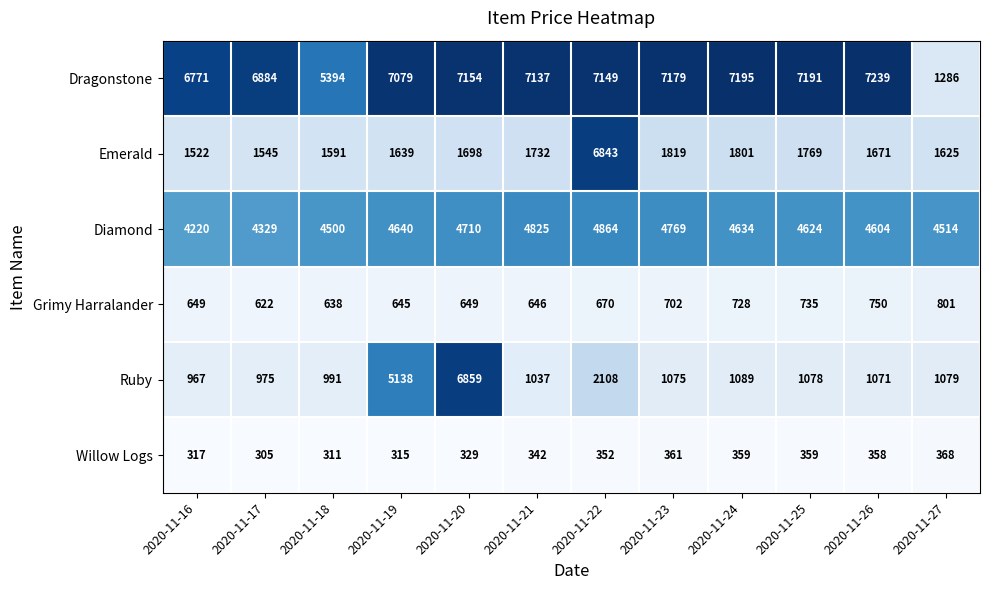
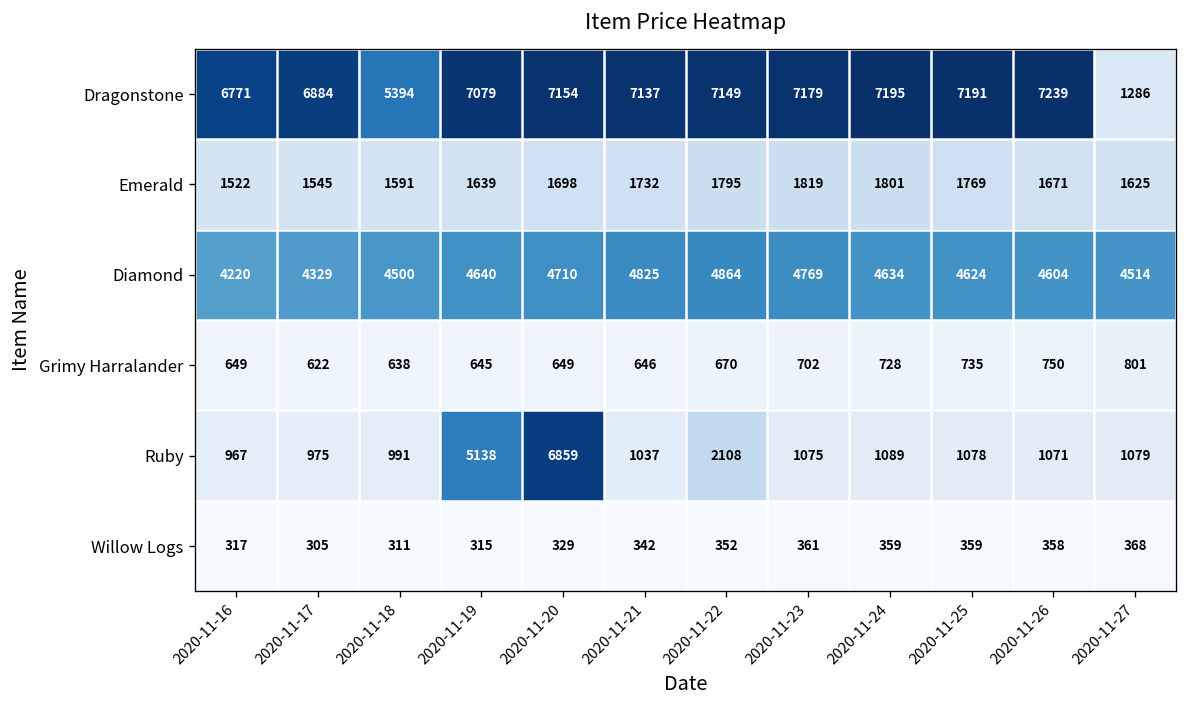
Emerald, 2020-11-22: 6843 -> 1795
